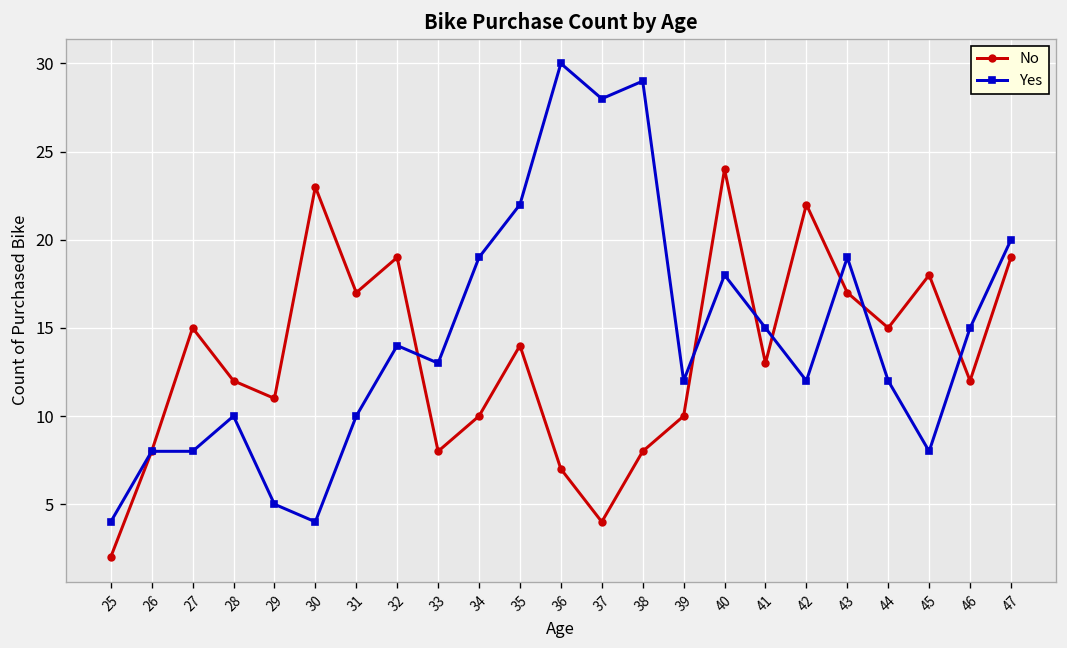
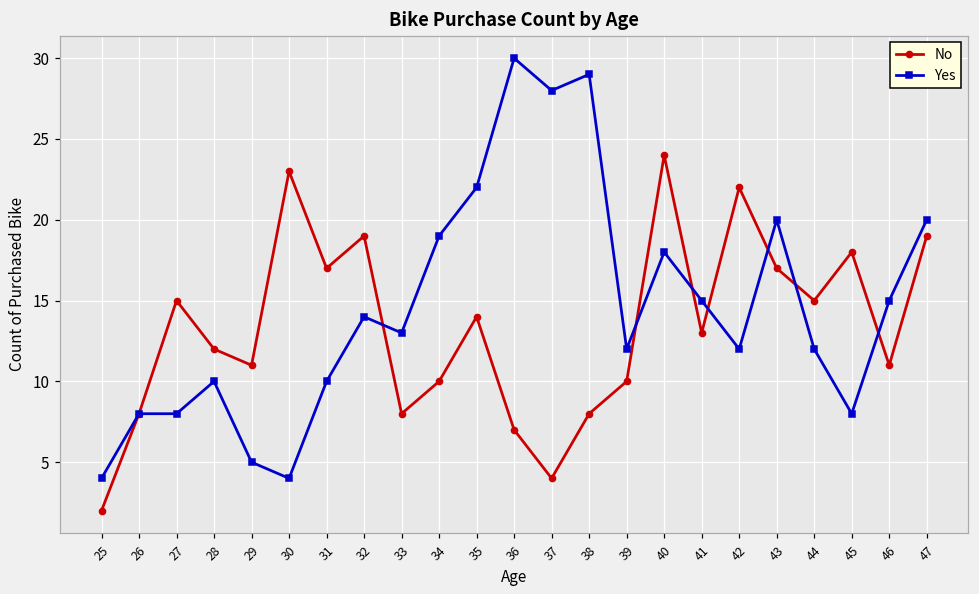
Yes, 43: 19 -> 20
No, 46: 12 -> 11
